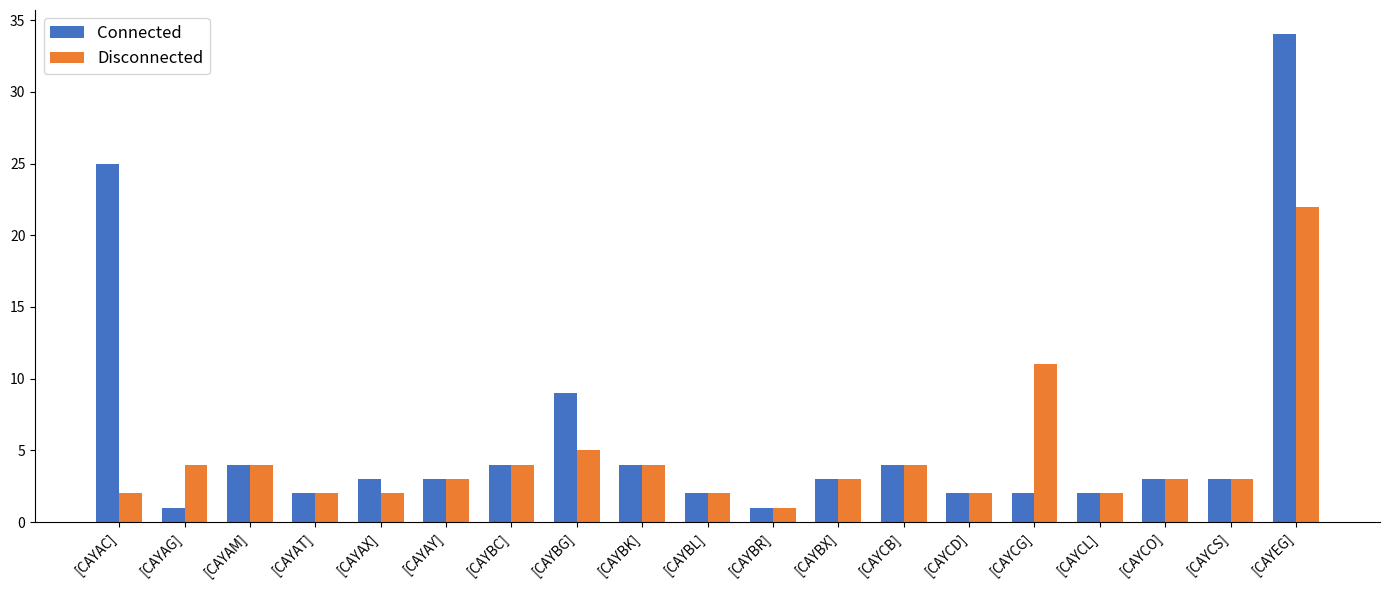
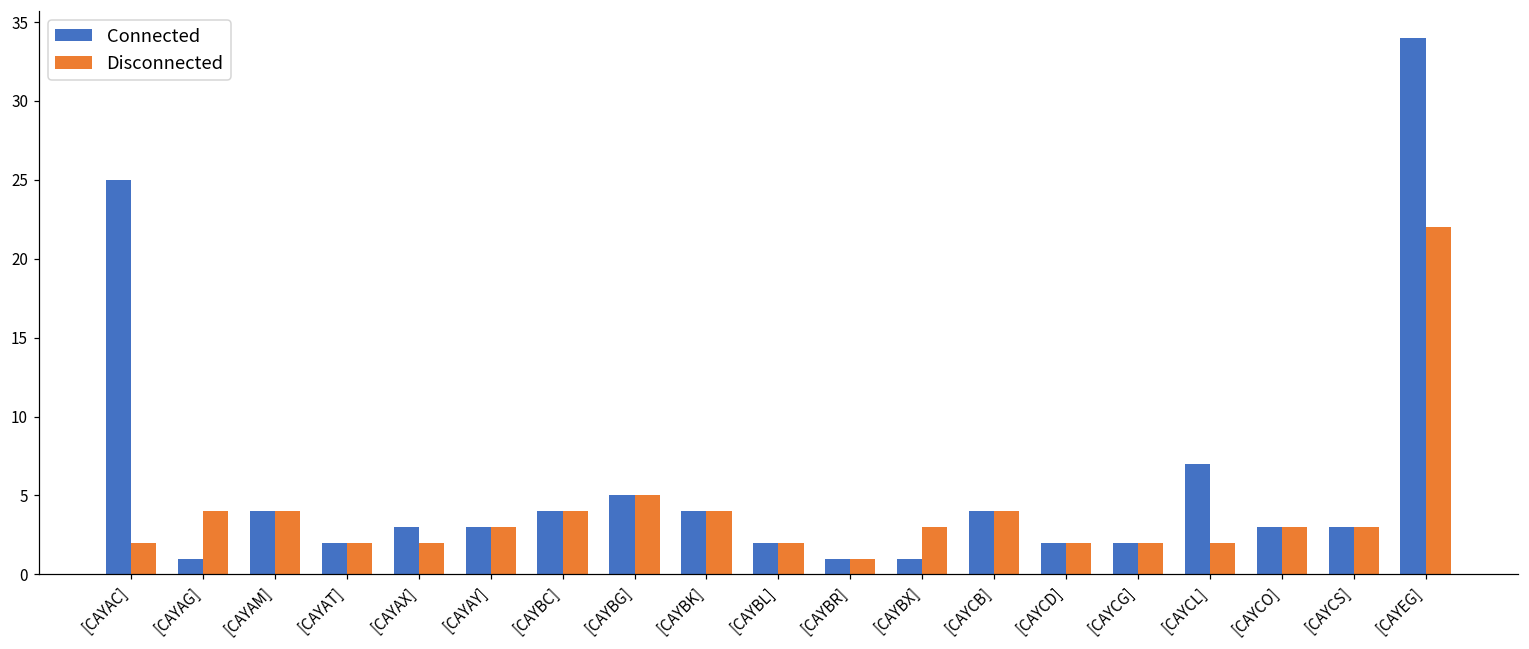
Connected, [CAYBG]: 9 -> 5
Connected, [CAYBX]: 3 -> 1
Disconnected, [CAYCG]: 11 -> 2
Connected, [CAYCL]: 2 -> 7
